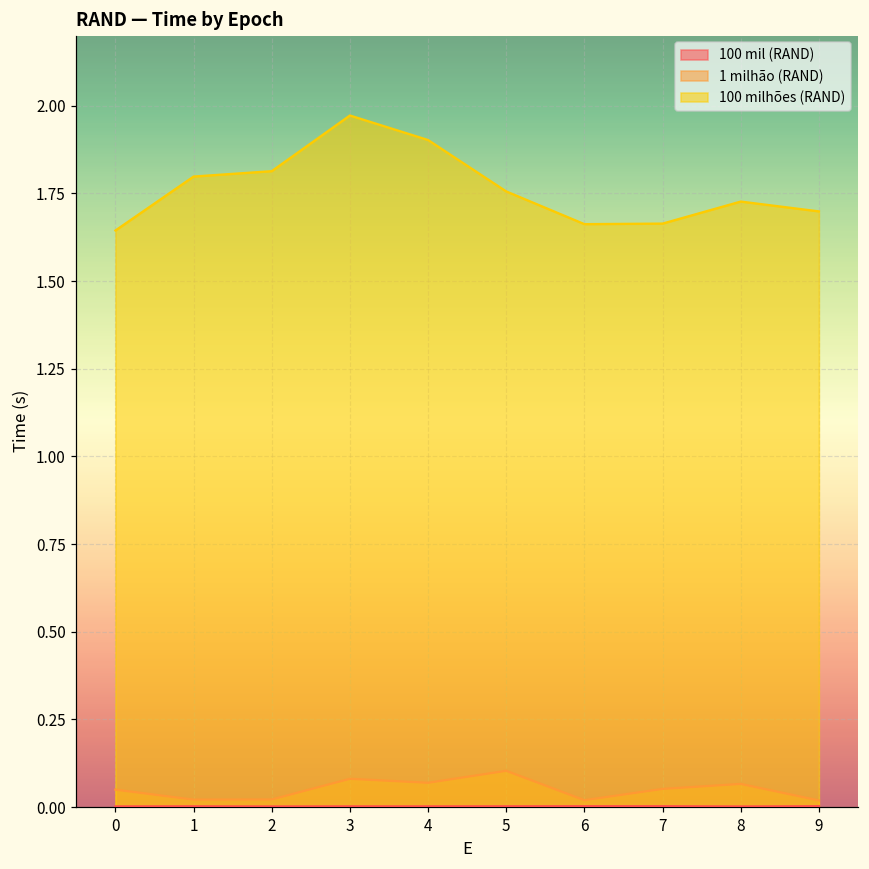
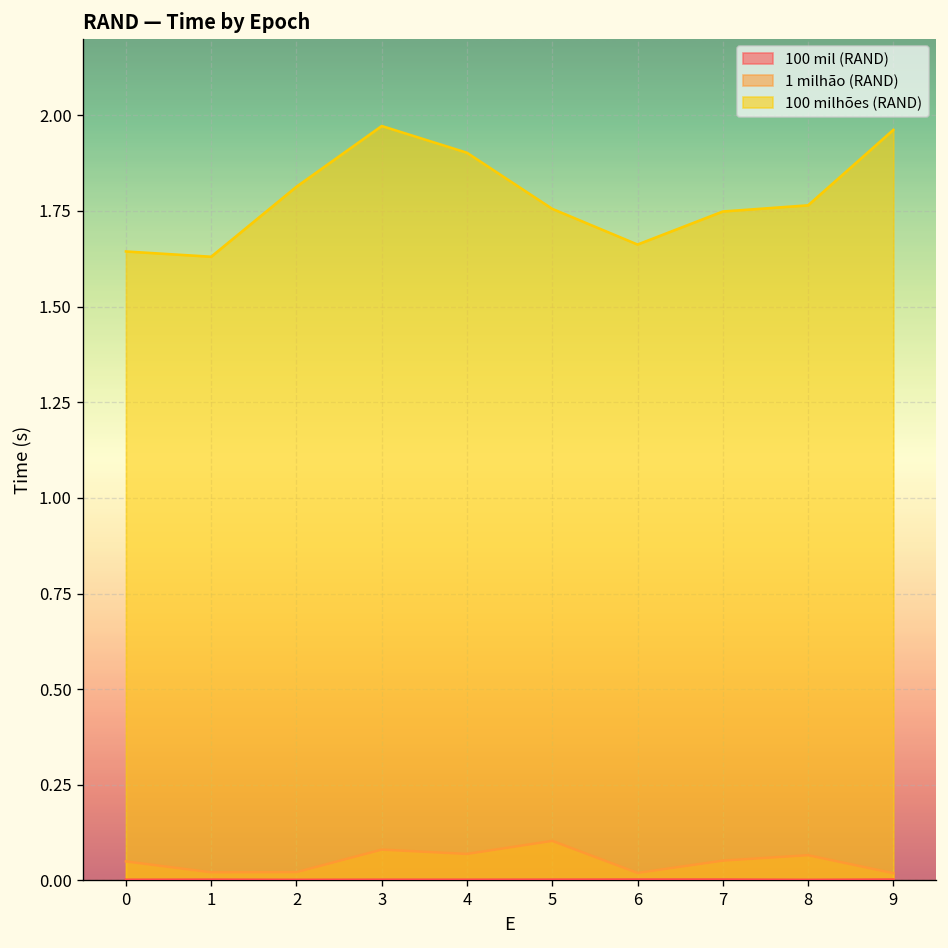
100 milhões (RAND), 1: 1.80 -> 1.63
100 milhões (RAND), 7: 1.66 -> 1.75
100 milhões (RAND), 8: 1.73 -> 1.76
100 milhões (RAND), 9: 1.70 -> 1.96
